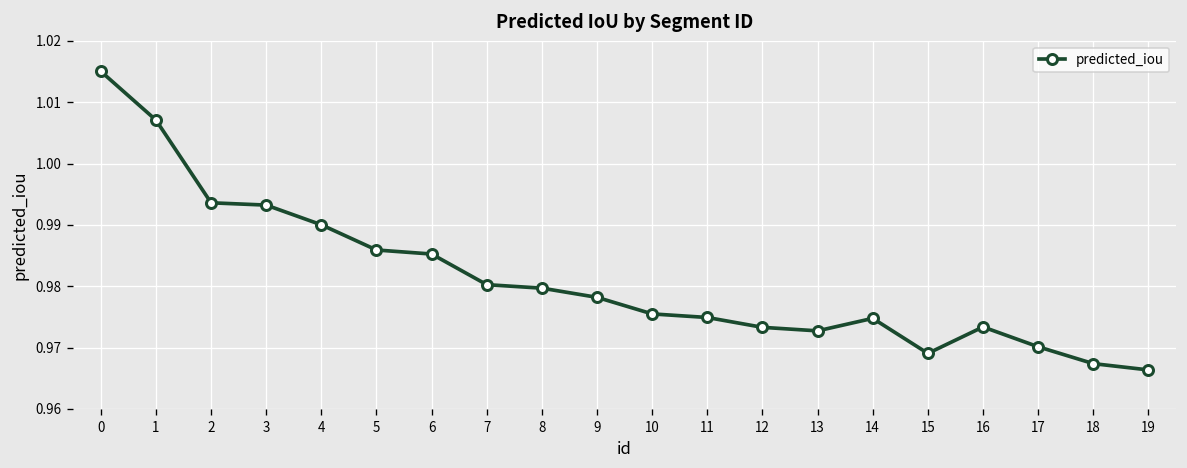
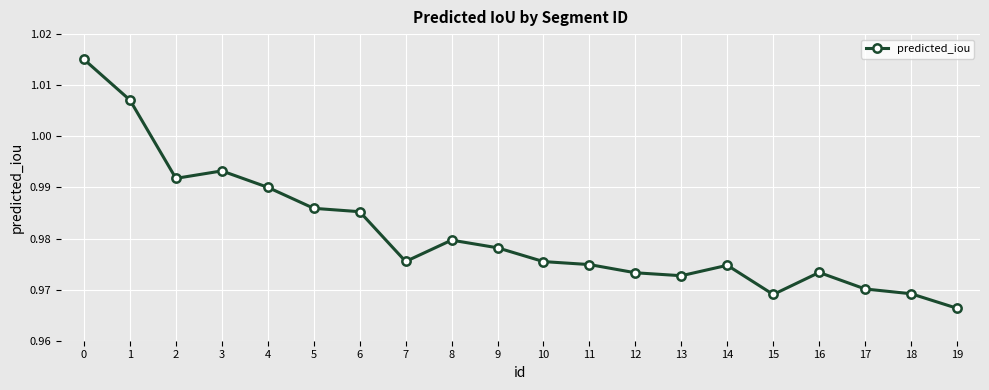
2: 0.994 -> 0.992
7: 0.980 -> 0.976
18: 0.967 -> 0.969
